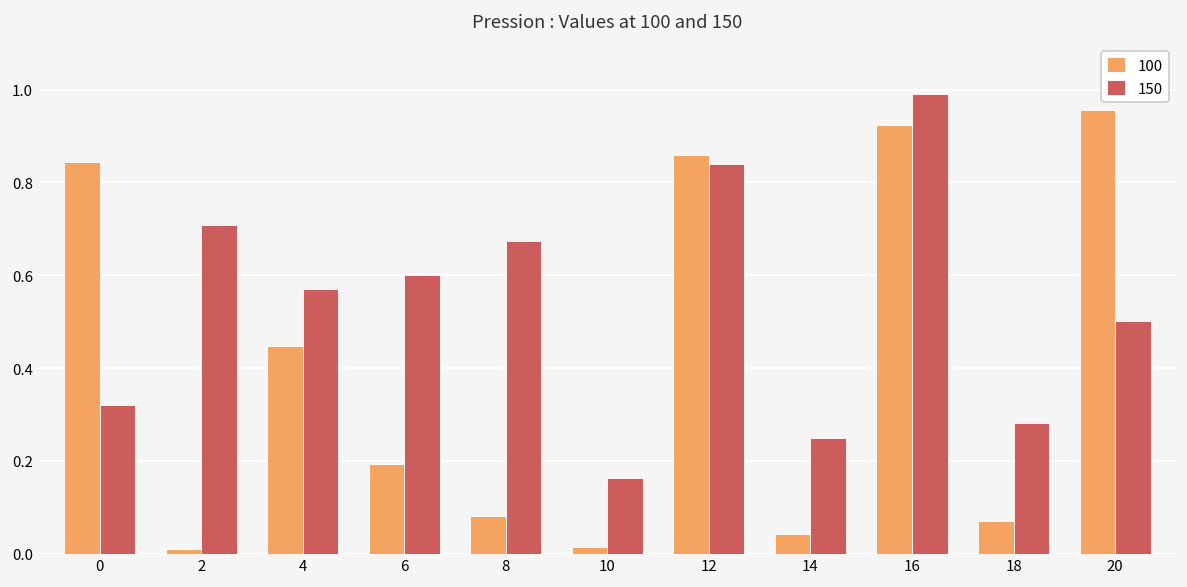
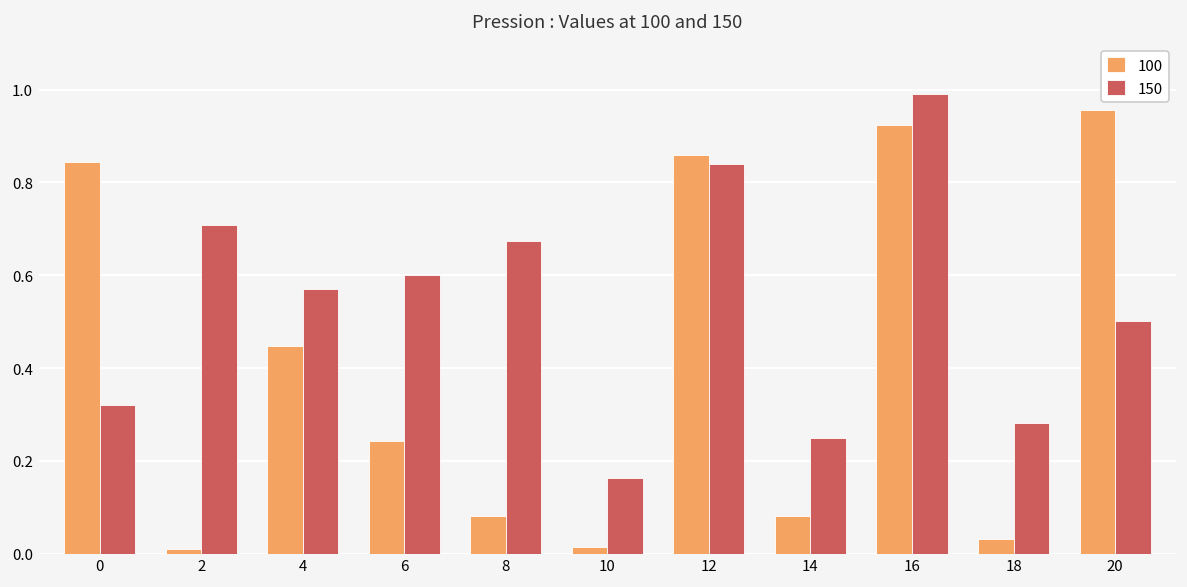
100, 6: 0.19 -> 0.24
100, 14: 0.04 -> 0.08
100, 18: 0.07 -> 0.03
